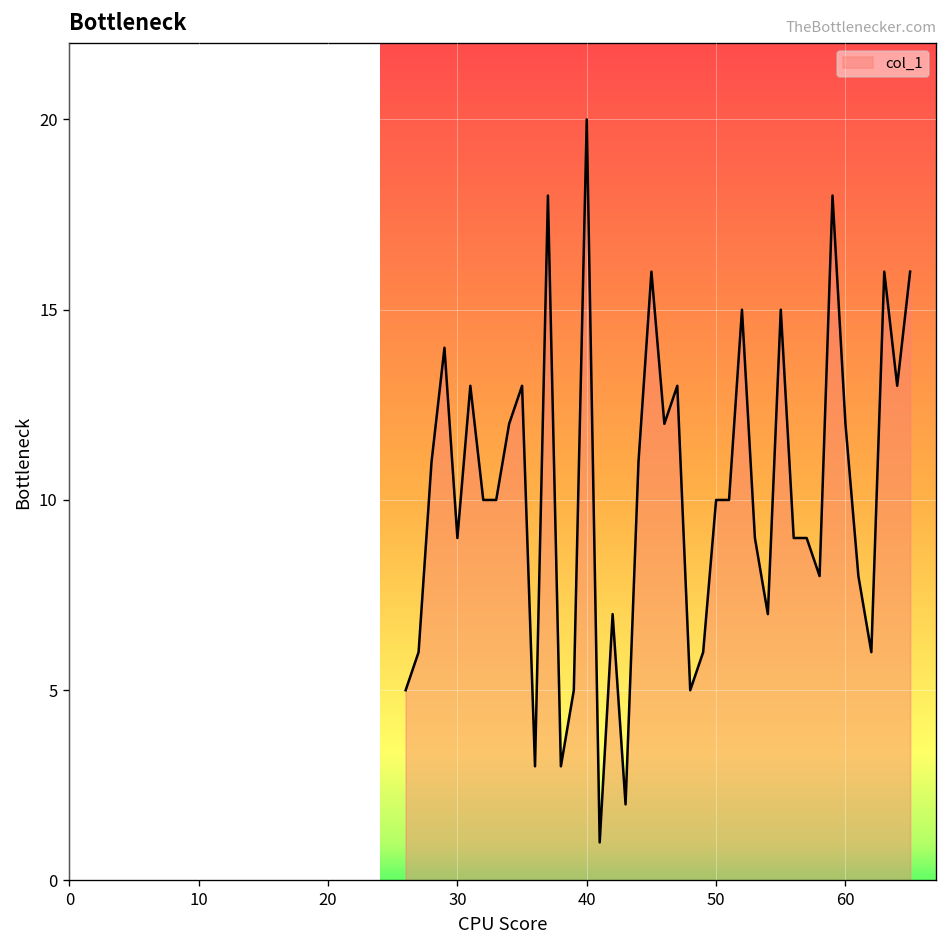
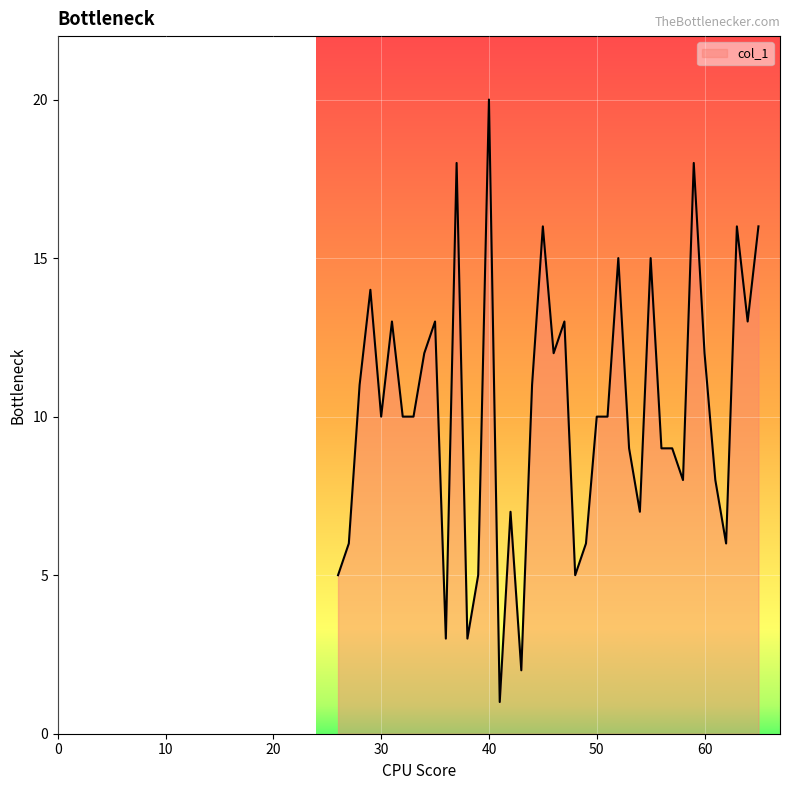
30: 9 -> 10
